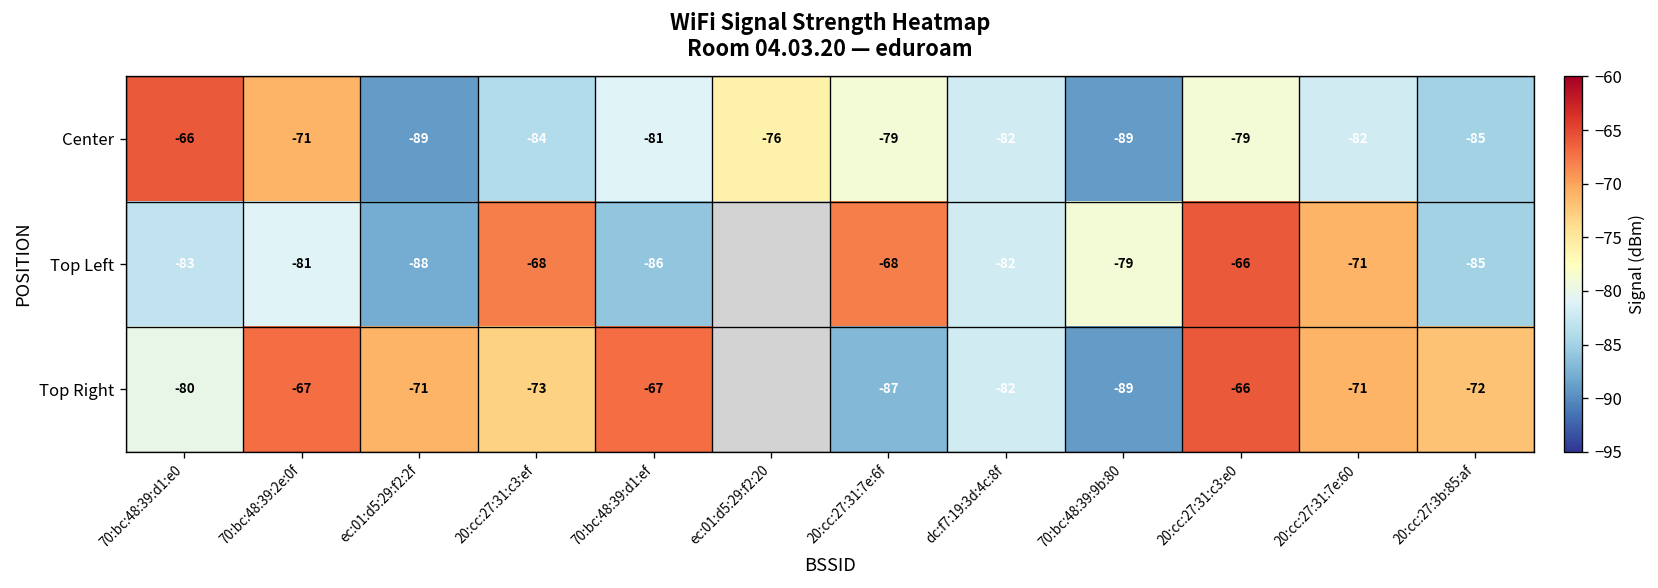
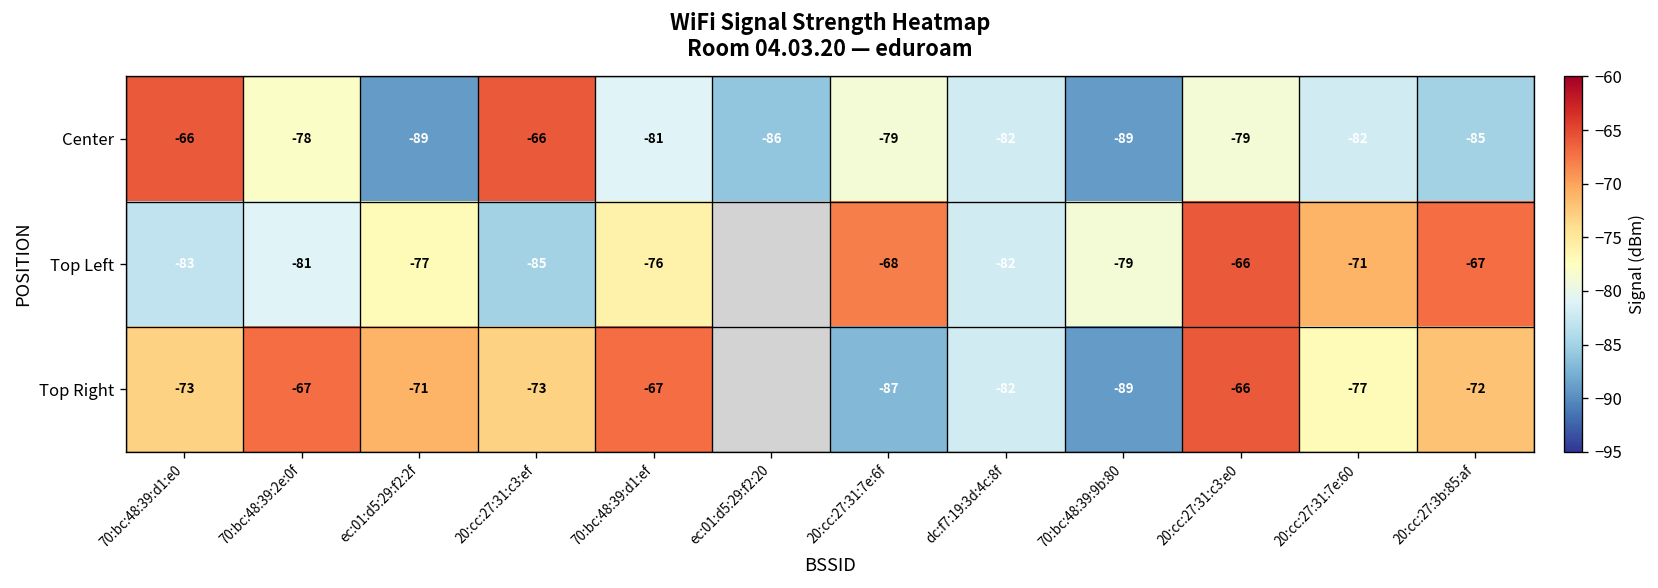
Center, 70:bc:48:39:2e:0f: -71 -> -78
Center, 20:cc:27:31:c3:ef: -84 -> -66
Center, ec:01:d5:29:f2:20: -76 -> -86
Top Left, ec:01:d5:29:f2:2f: -88 -> -77
Top Left, 20:cc:27:31:c3:ef: -68 -> -85
Top Left, 70:bc:48:39:d1:ef: -86 -> -76
Top Left, 20:cc:27:3b:85:af: -85 -> -67
Top Right, 70:bc:48:39:d1:e0: -80 -> -73
Top Right, 20:cc:27:31:7e:60: -71 -> -77
